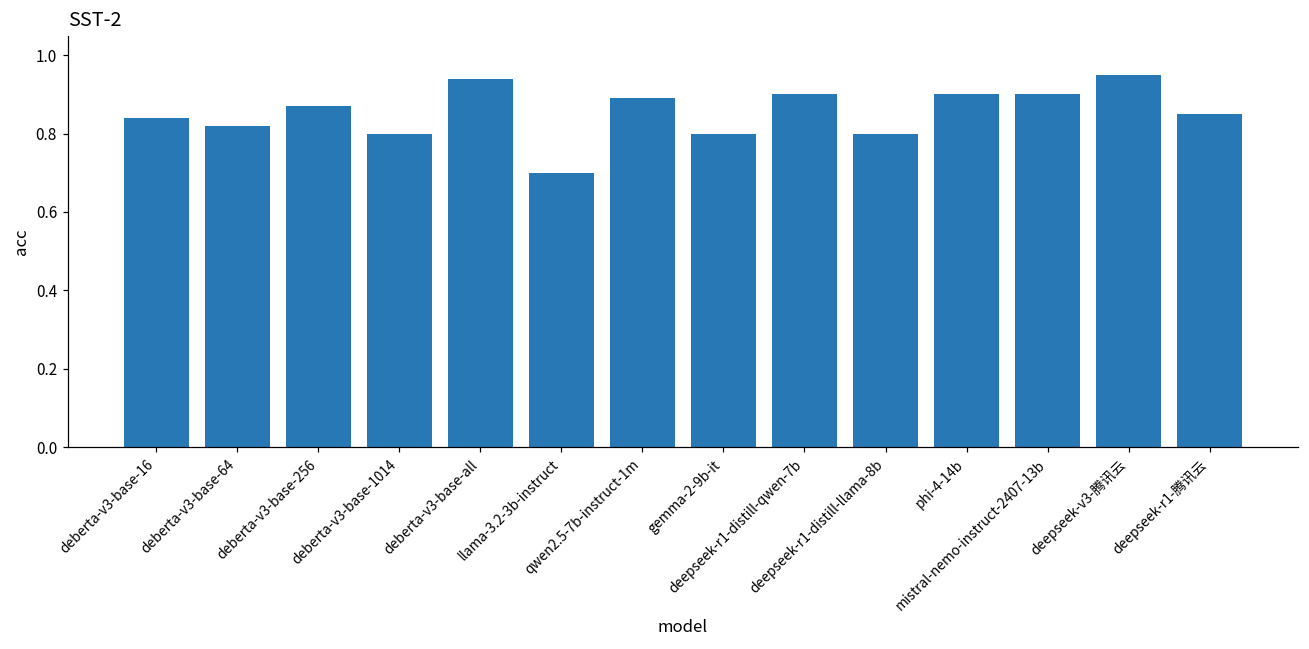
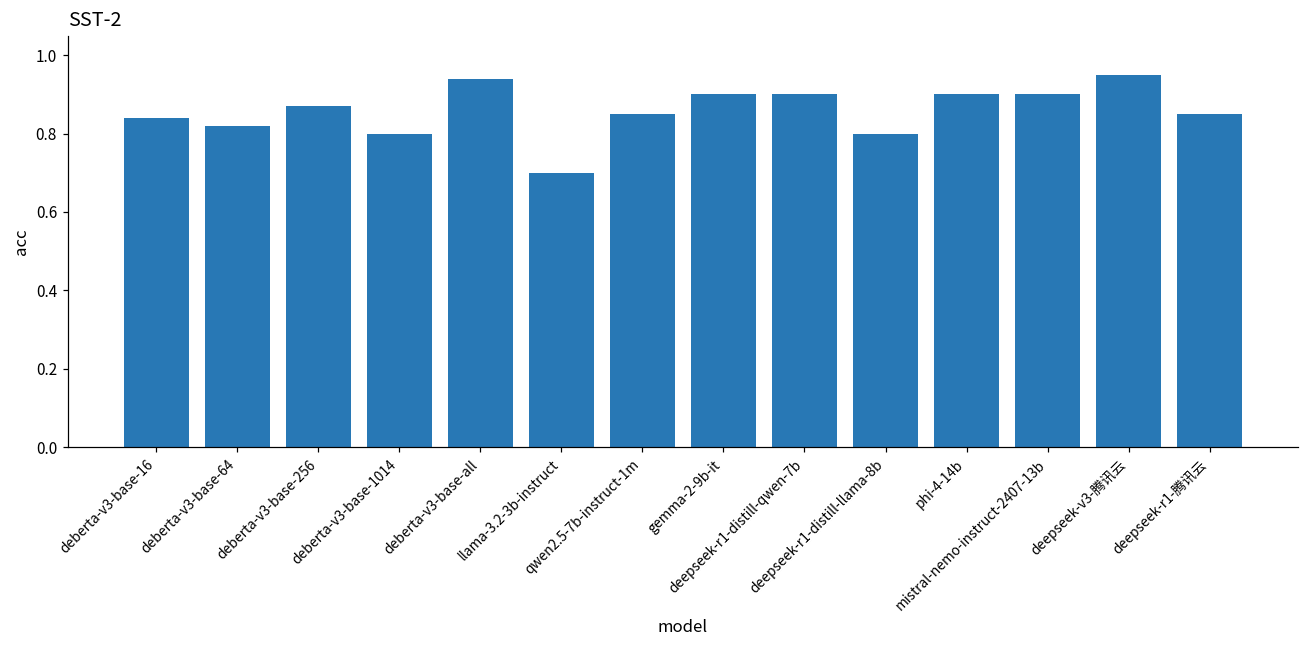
qwen2.5-7b-instruct-1m: 0.89 -> 0.85
gemma-2-9b-it: 0.8 -> 0.9
